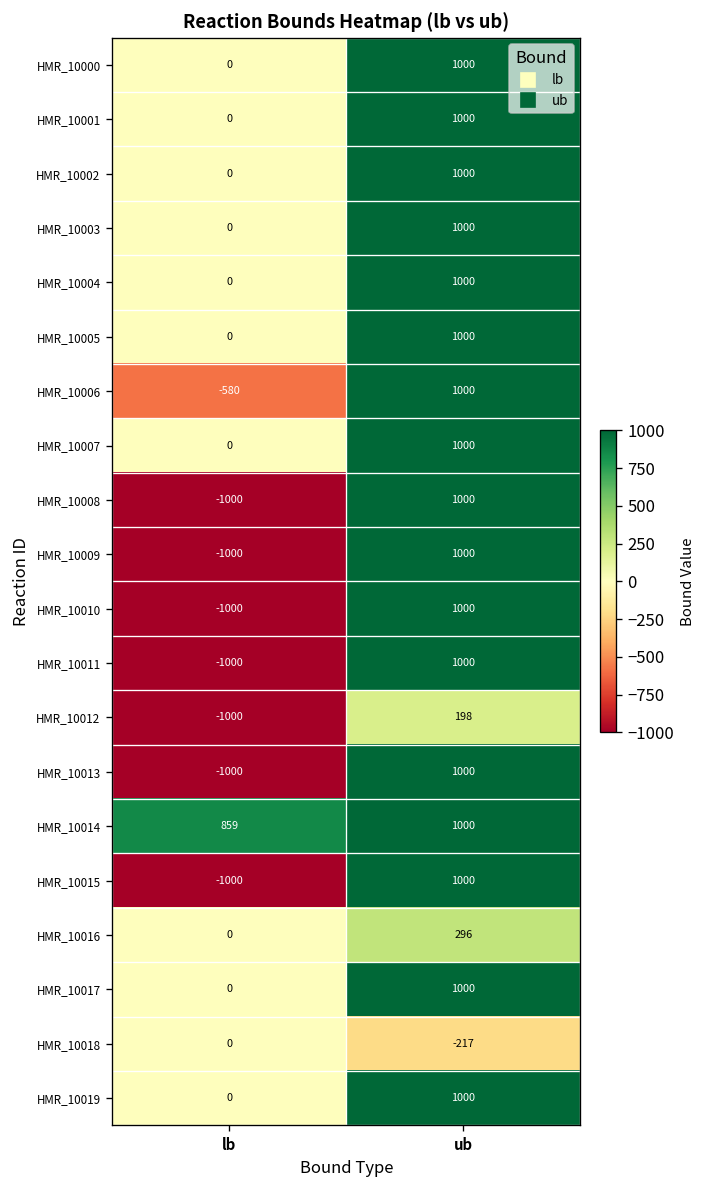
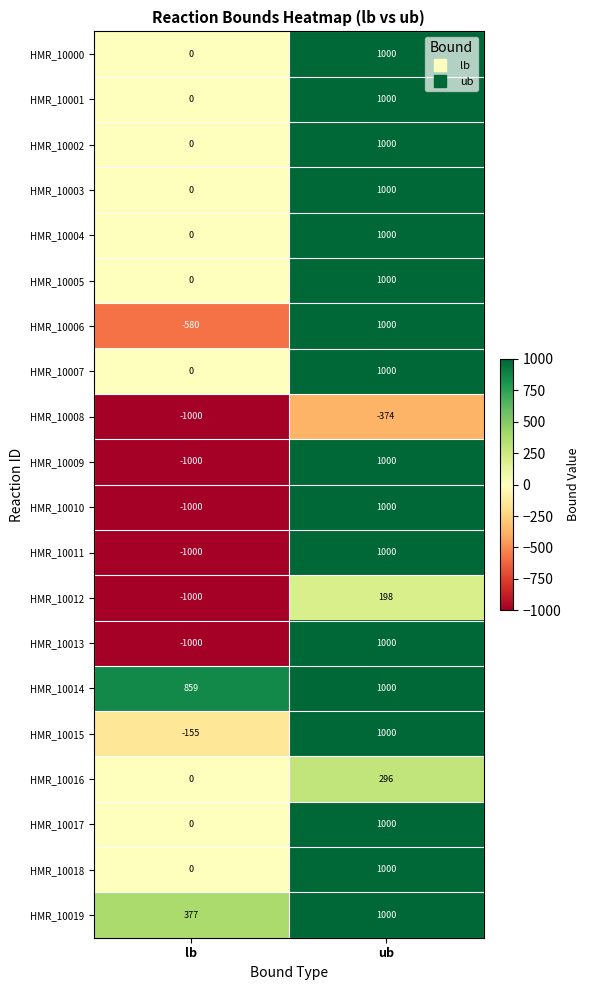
HMR_10008, ub: 1000 -> -374
HMR_10015, lb: -1000 -> -155
HMR_10018, ub: -217 -> 1000
HMR_10019, lb: 0 -> 377
